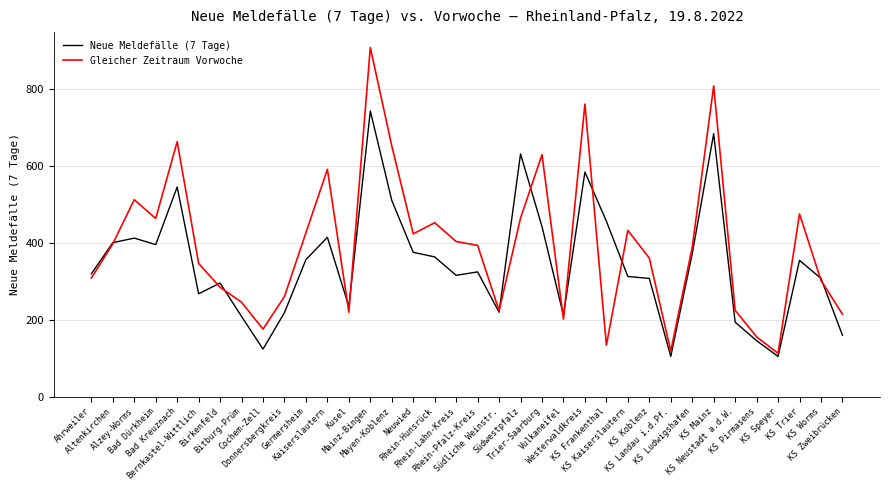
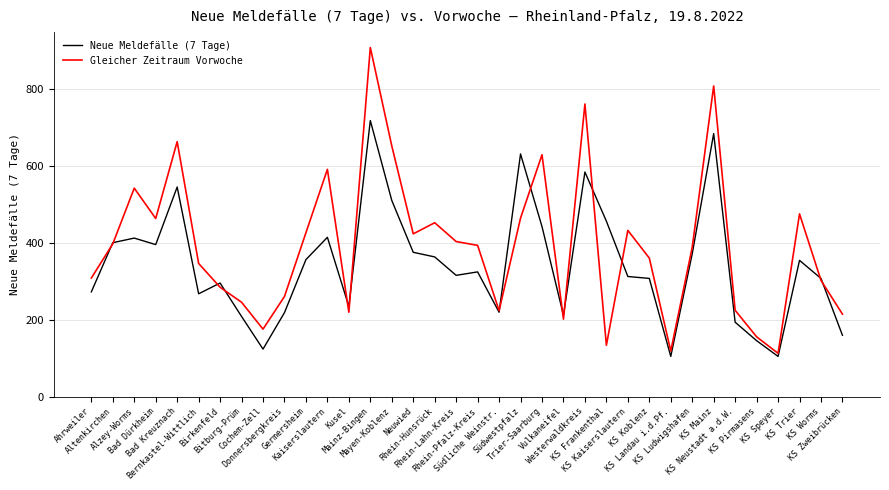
Neue Meldefälle (7 Tage), Ahrweiler: 320 -> 270
Gleicher Zeitraum Vorwoche, Alzey-Worms: 510 -> 540
Neue Meldefälle (7 Tage), Mainz-Bingen: 740 -> 720
